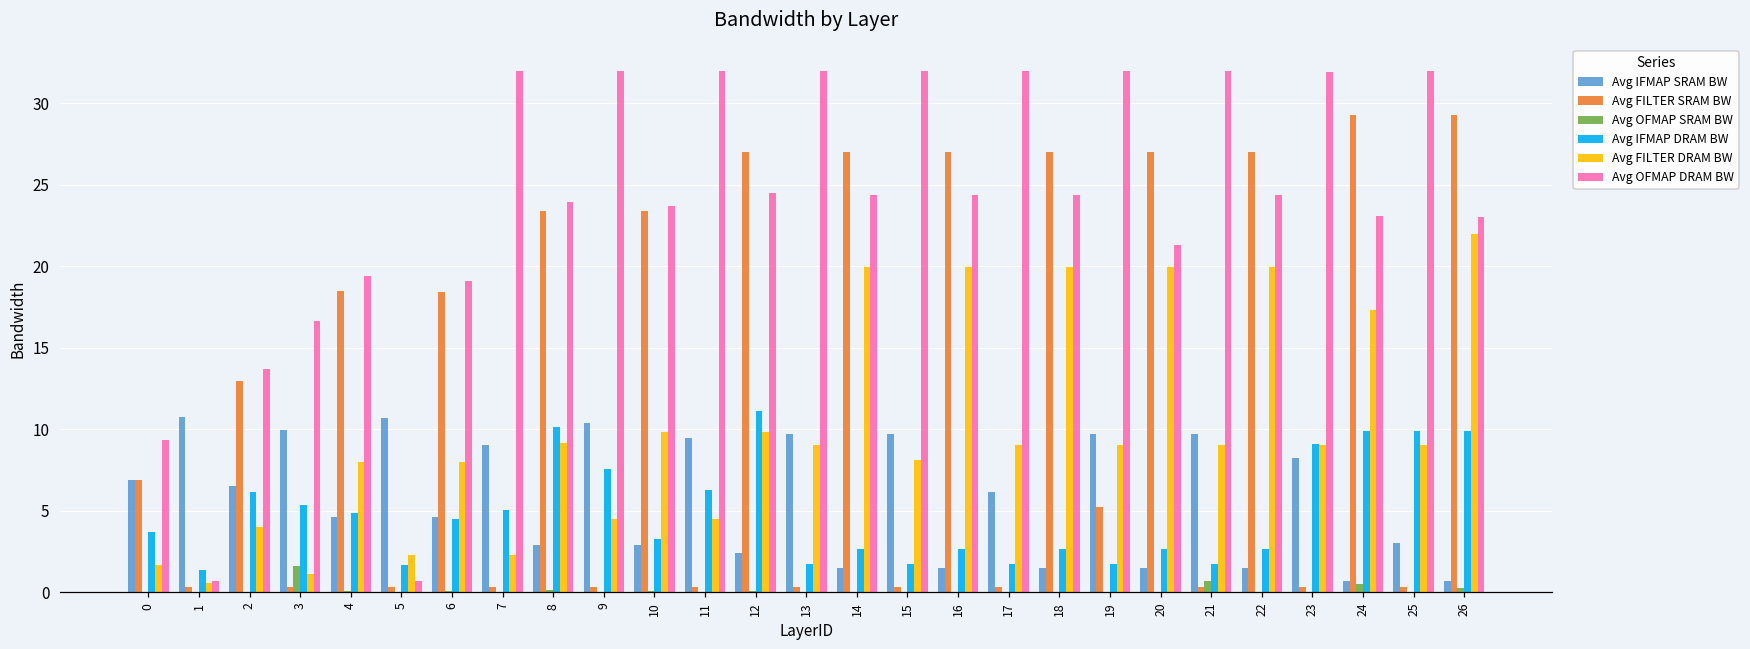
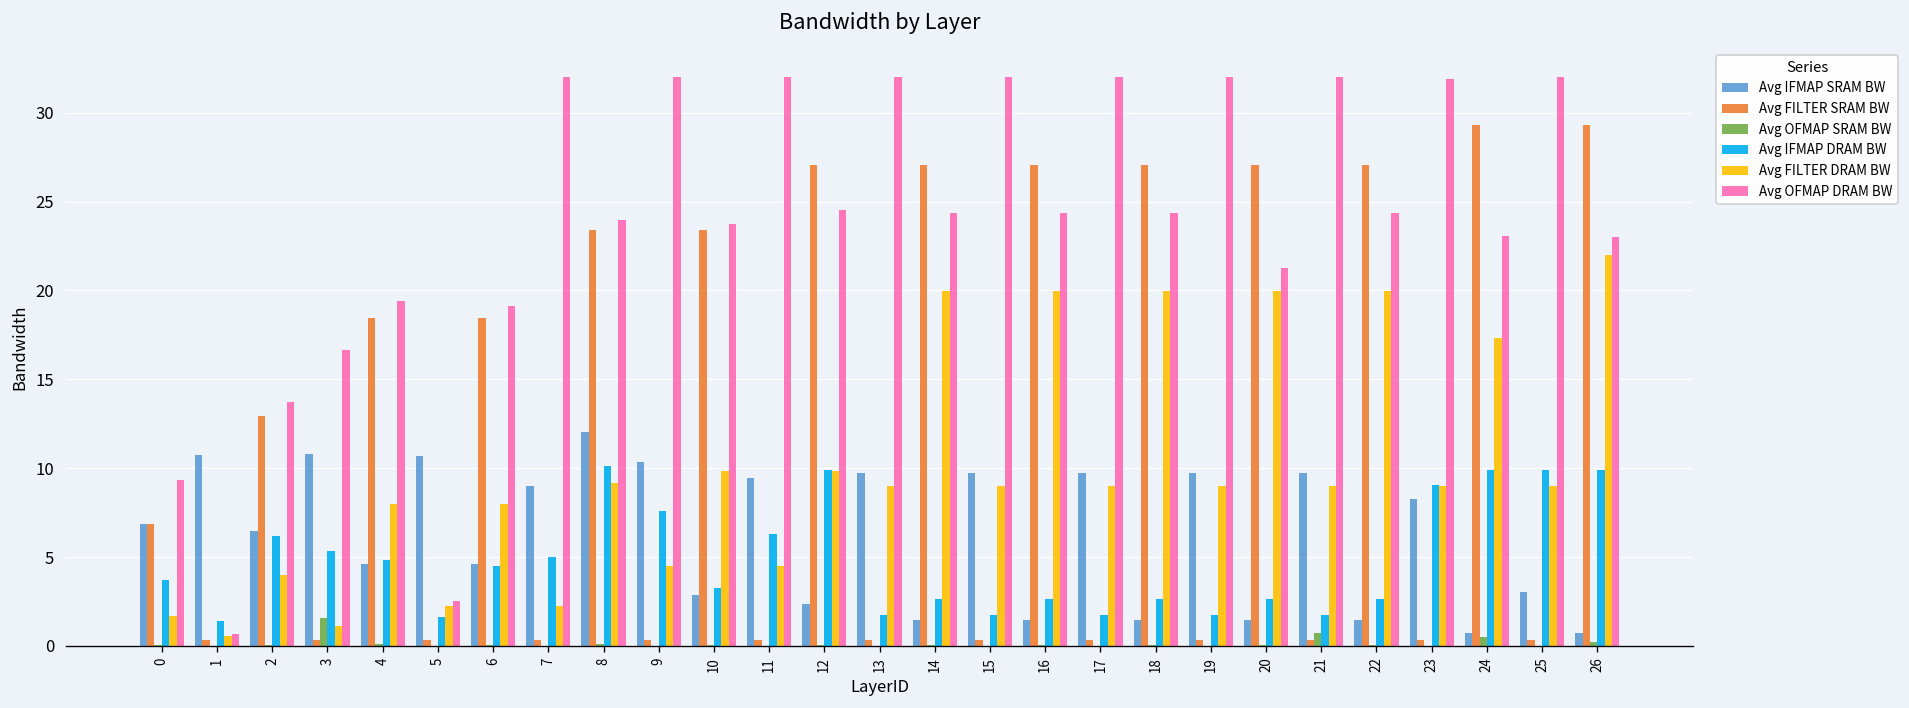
Avg IFMAP SRAM BW, 3: 9.9 -> 10.8
Avg OFMAP DRAM BW, 5: 0.7 -> 2.5
Avg IFMAP SRAM BW, 8: 2.9 -> 12.1
Avg IFMAP DRAM BW, 12: 11.1 -> 9.9
Avg FILTER DRAM BW, 15: 8.1 -> 9.0
Avg IFMAP SRAM BW, 17: 6.1 -> 9.7
Avg FILTER SRAM BW, 19: 5.2 -> 0.3
